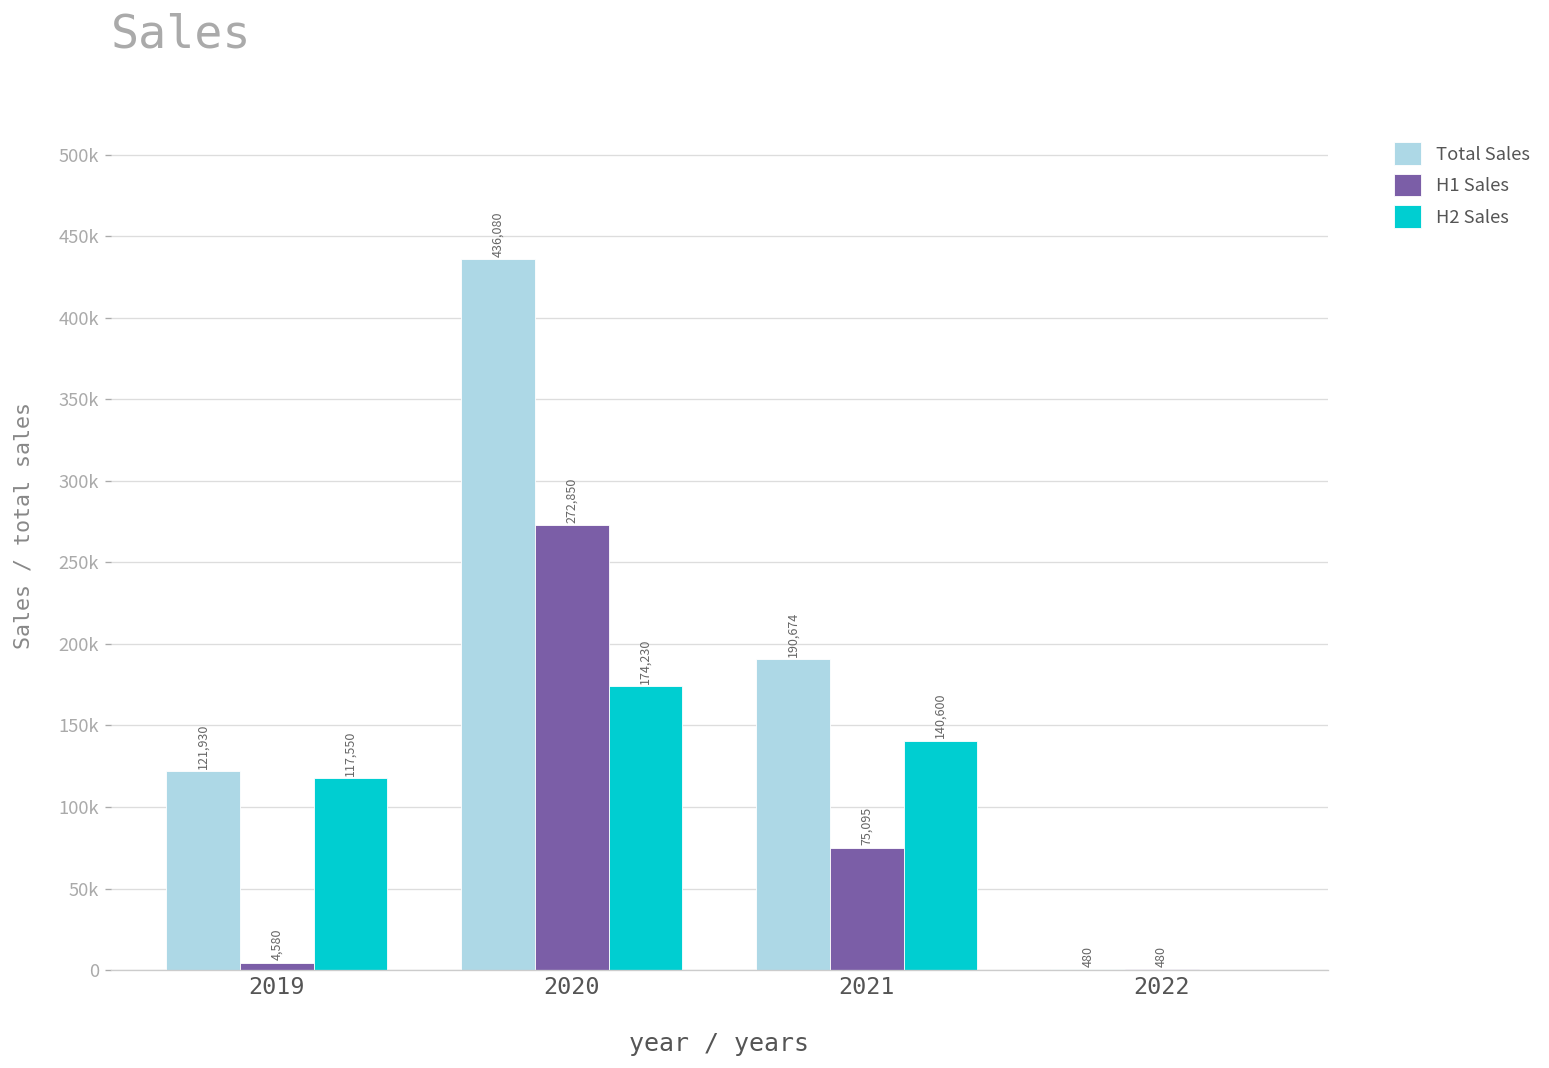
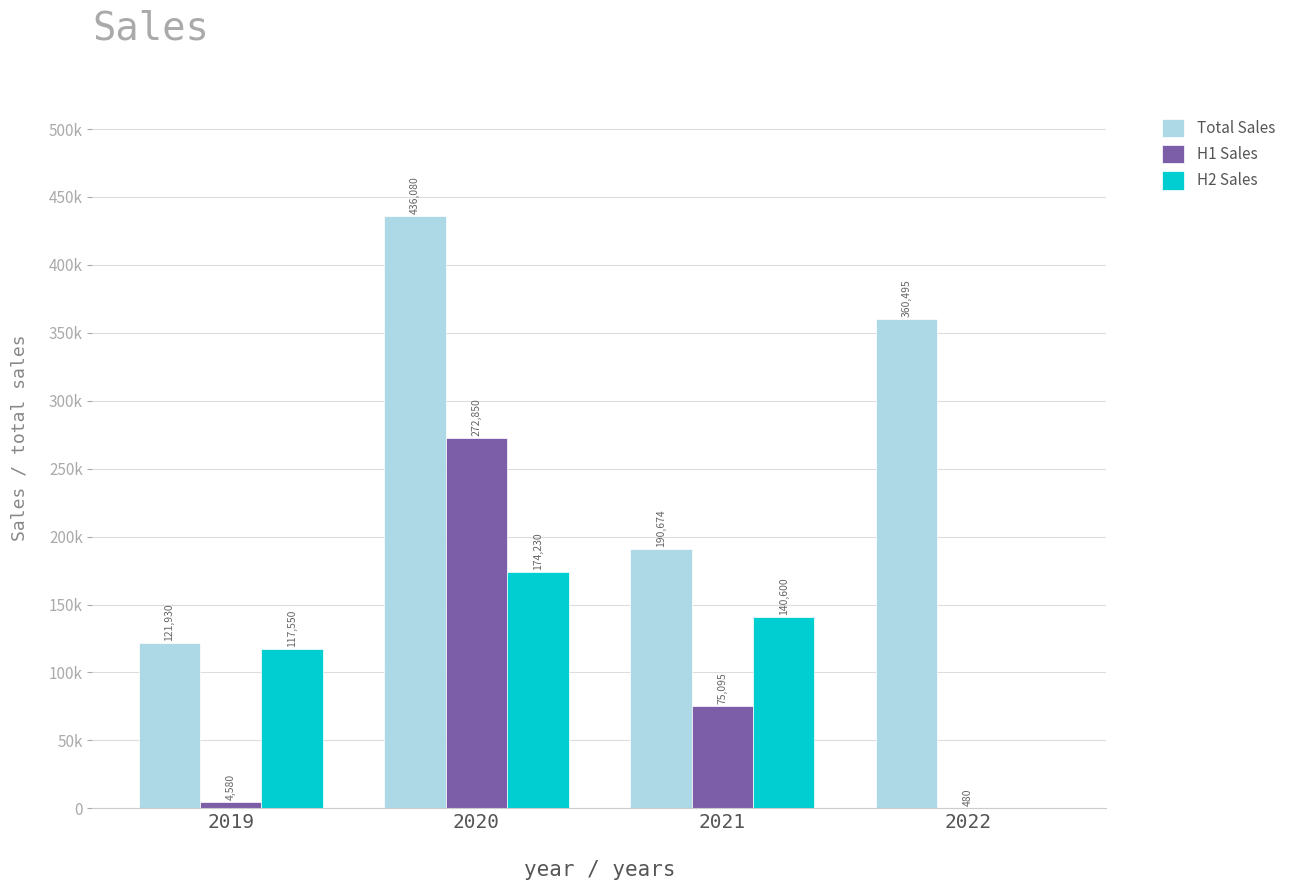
Total Sales, 2022: 480 -> 360,495
